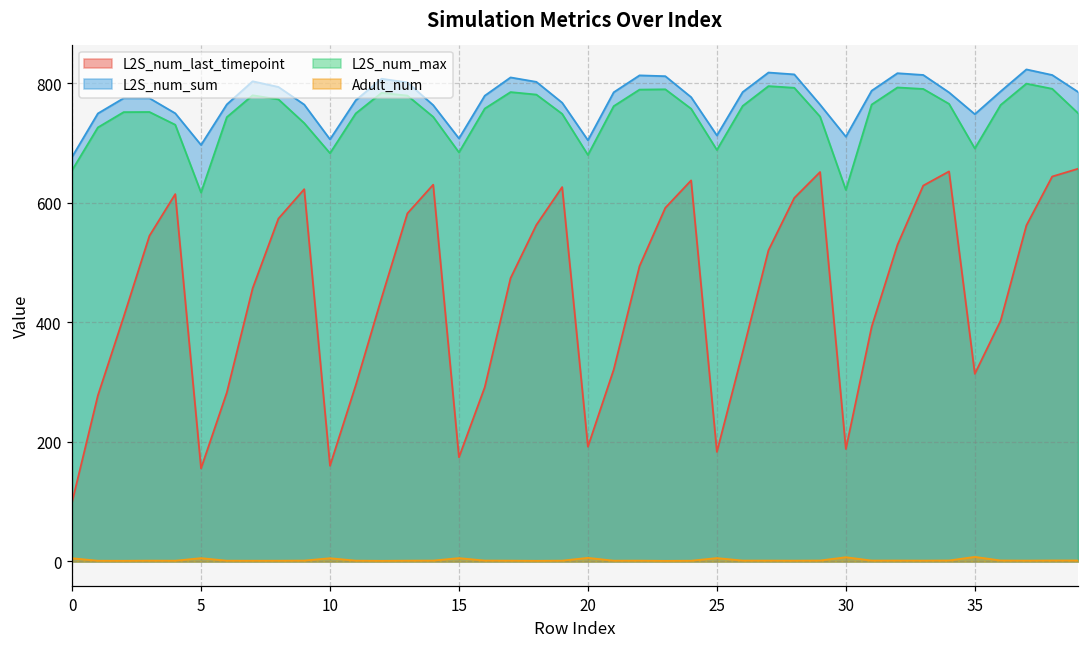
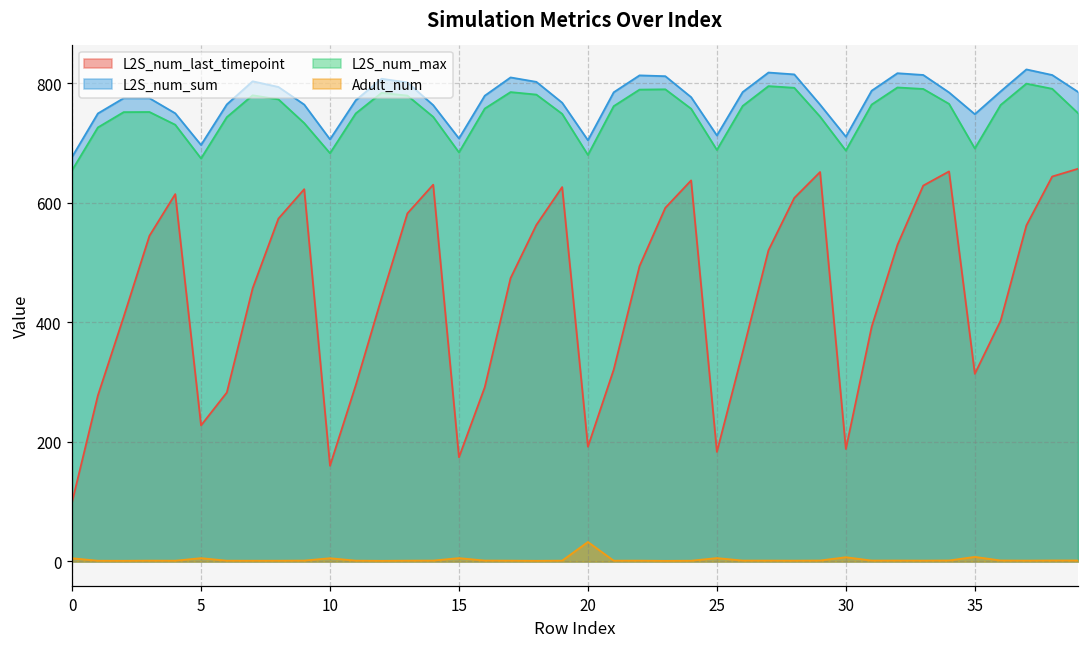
L2S_num_last_timepoint, 5: 160 -> 230
L2S_num_max, 5: 620 -> 670
Adult_num, 20: 10 -> 30
L2S_num_max, 30: 620 -> 690
